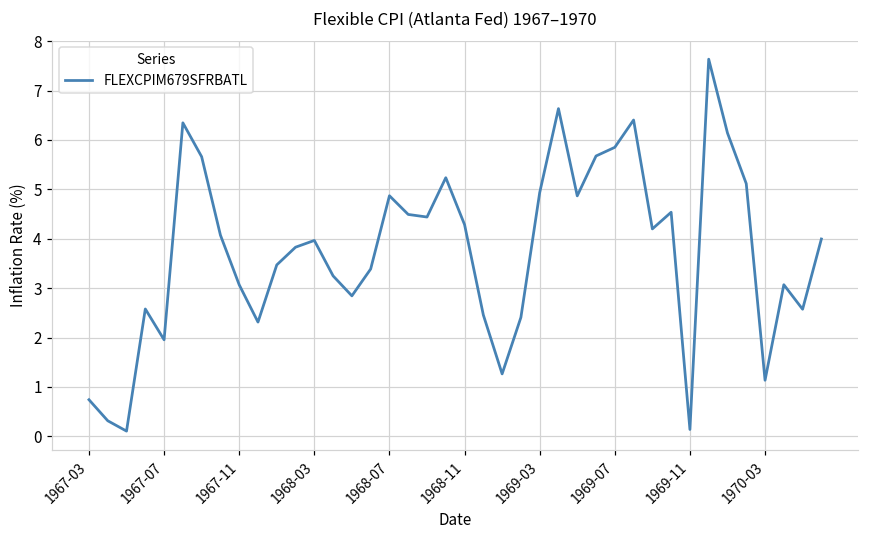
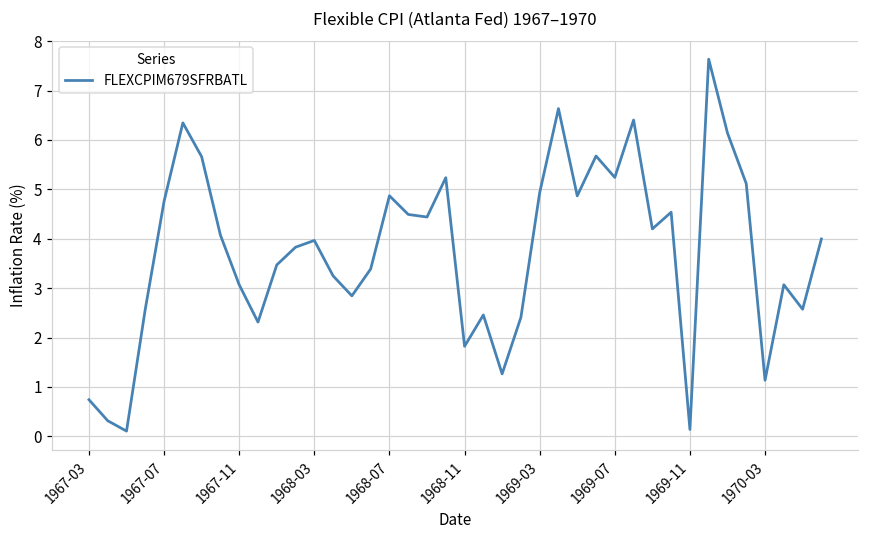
1967-07: 2.0 -> 4.8
1968-11: 4.3 -> 1.8
1969-07: 5.9 -> 5.2
